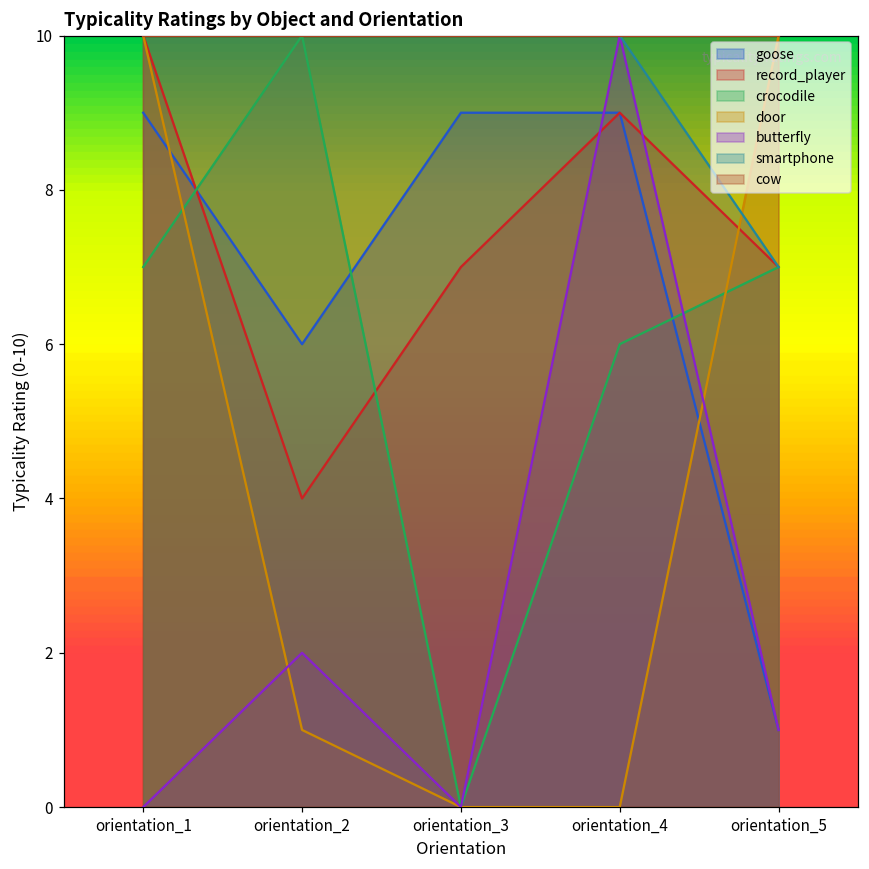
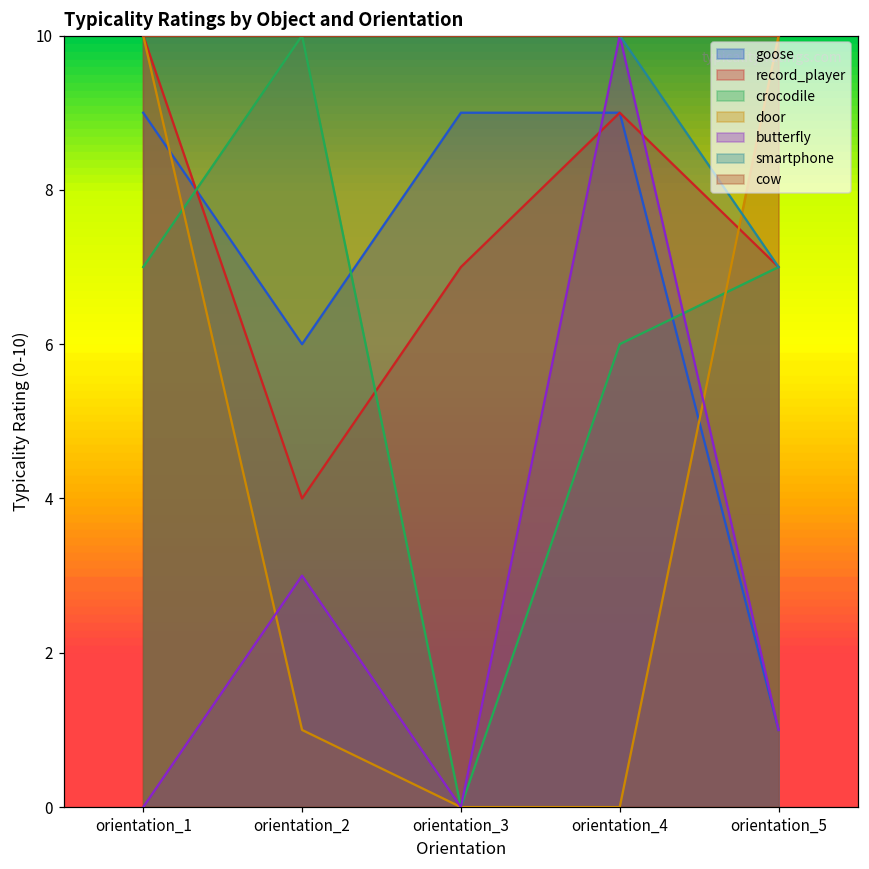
butterfly, orientation_2: 2 -> 3
